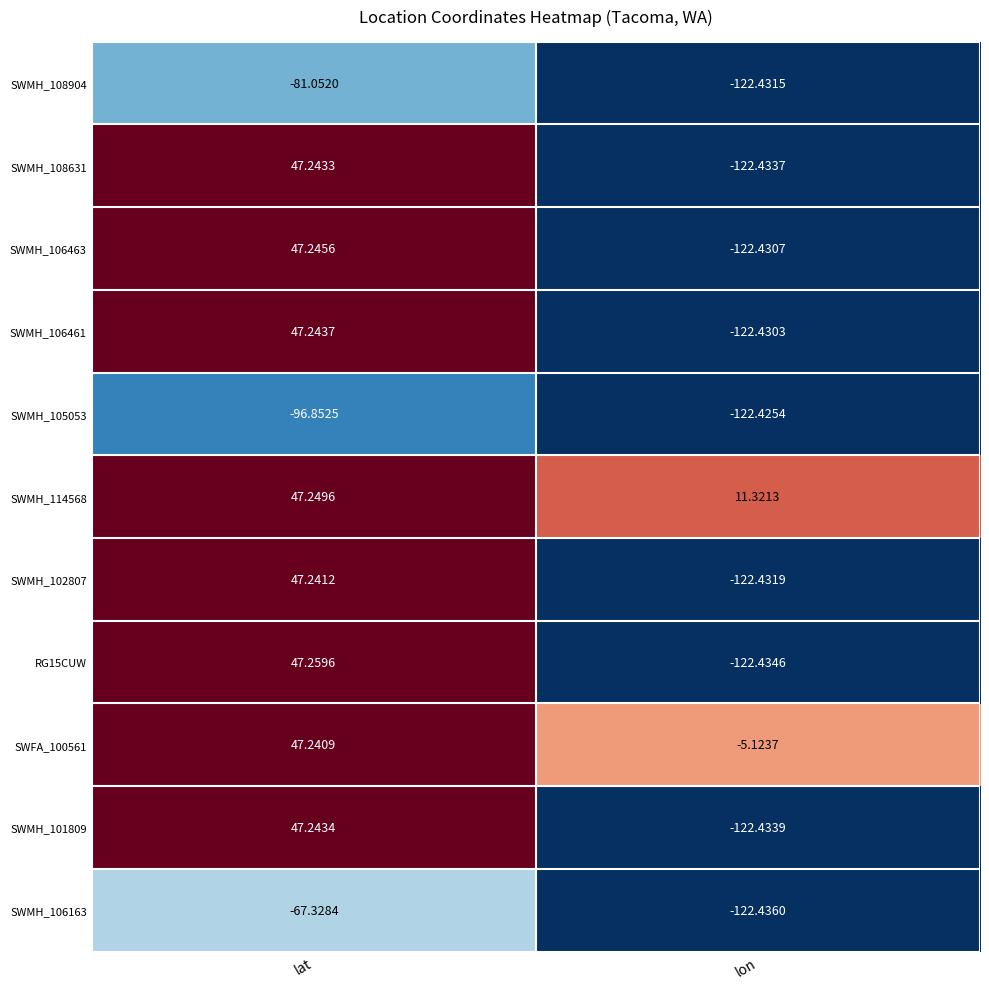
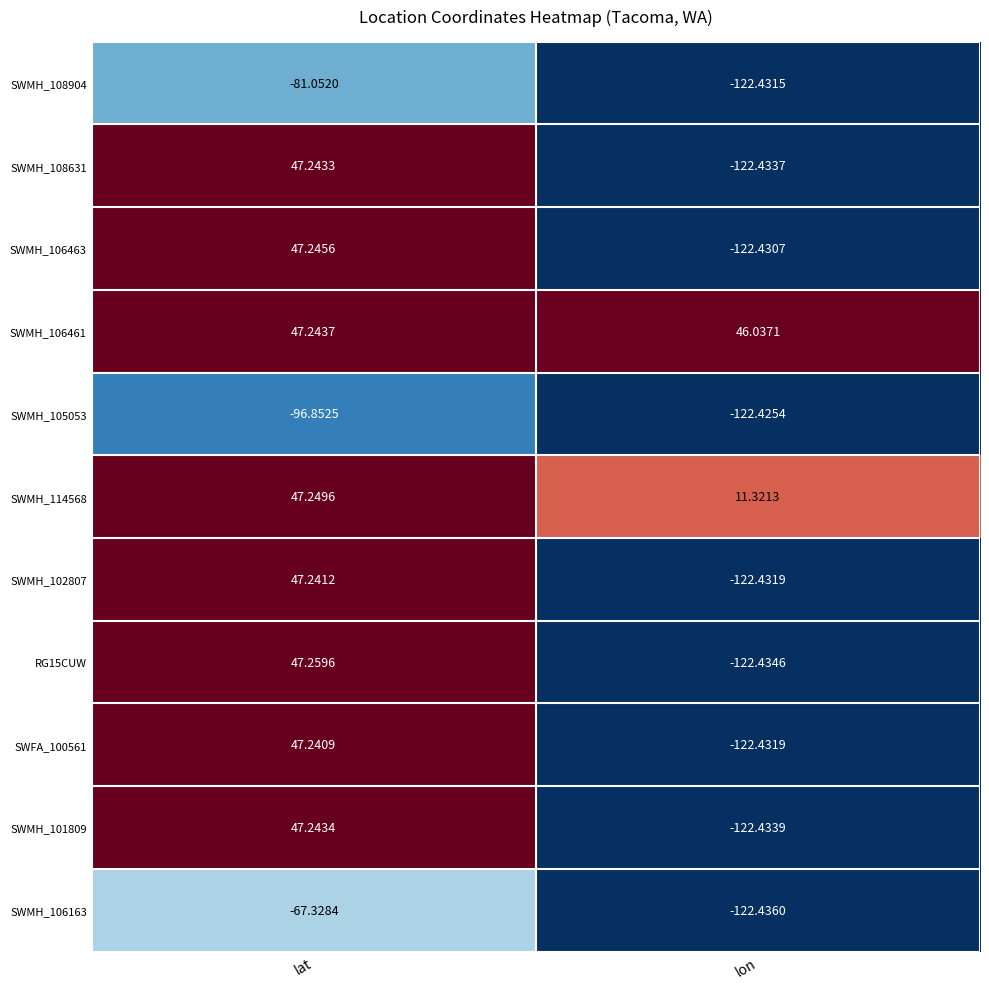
SWMH_106461, lon: -122.4303 -> 46.0371
SWFA_100561, lon: -5.1237 -> -122.4319
